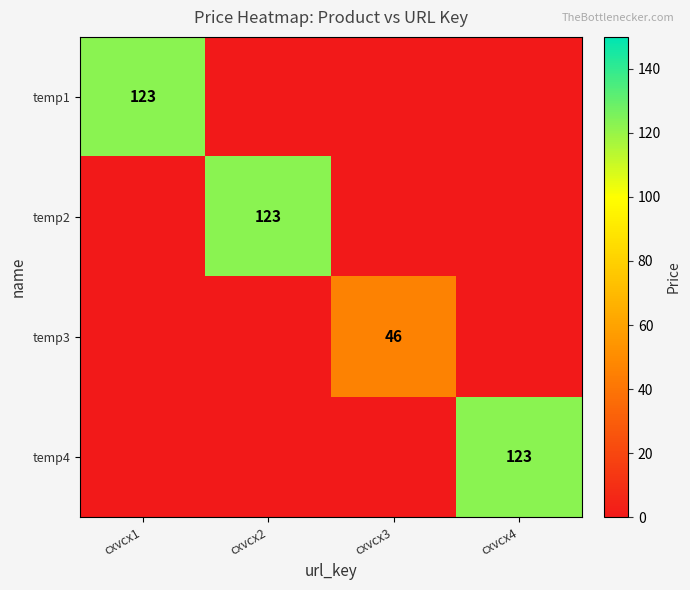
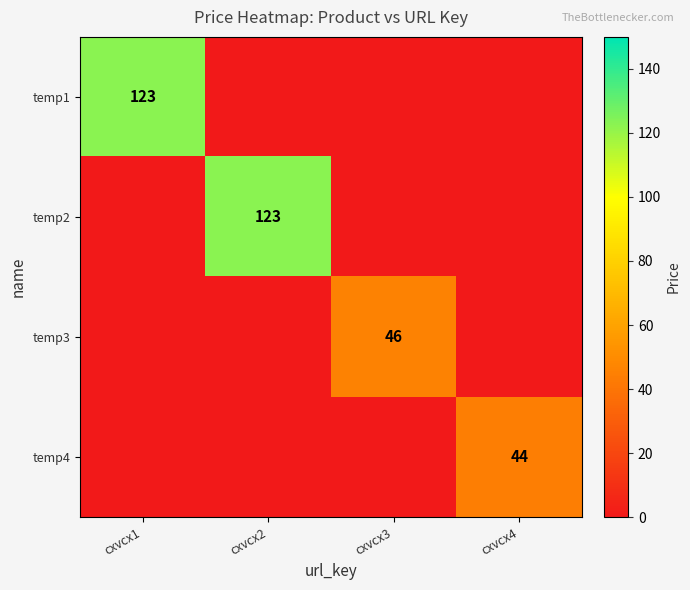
temp4, cxvcx4: 123 -> 44
